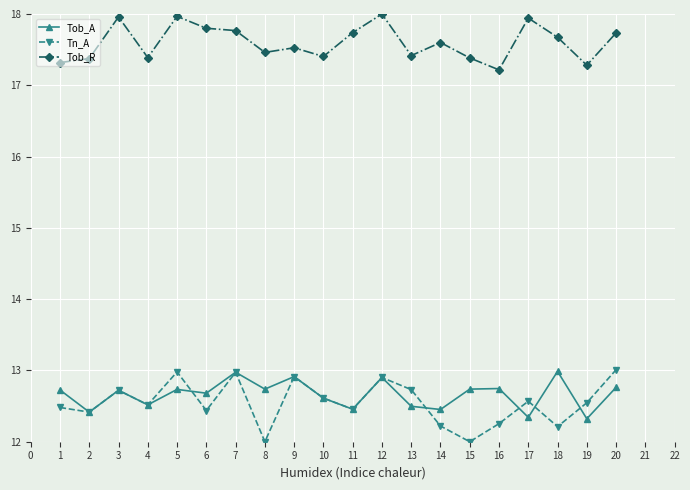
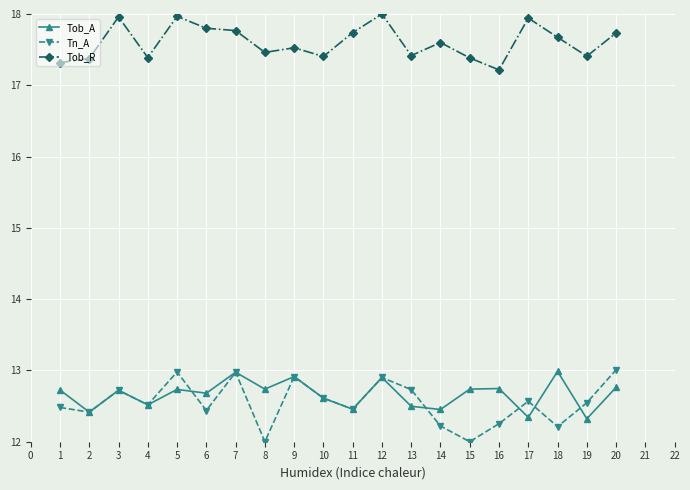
Tob_R, 19: 17.3 -> 17.4
